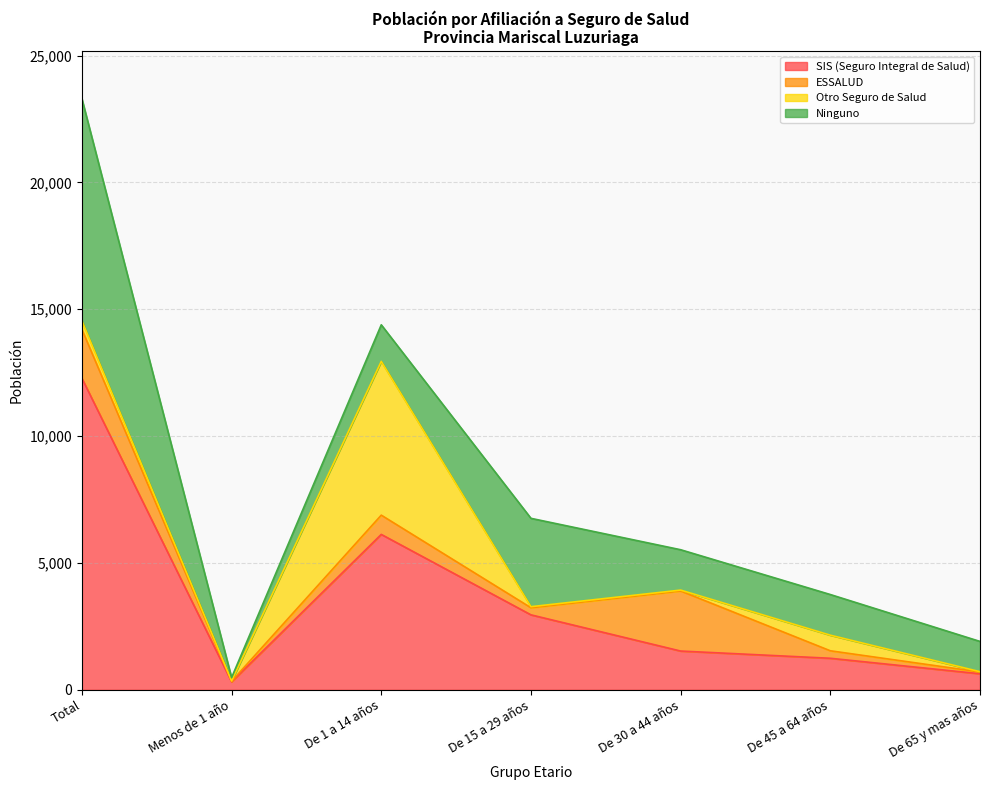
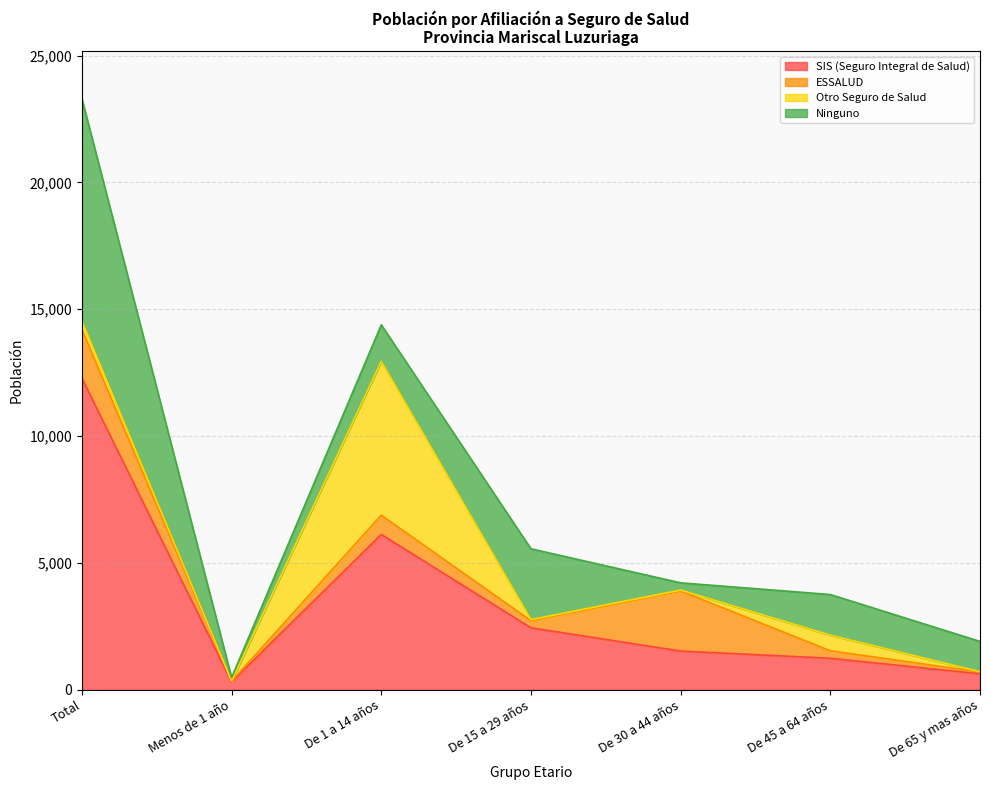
SIS (Seguro Integral de Salud), De 15 a 29 años: 3,000 -> 2,400
Ninguno, De 15 a 29 años: 3,500 -> 2,800
Ninguno, De 30 a 44 años: 1,600 -> 300
